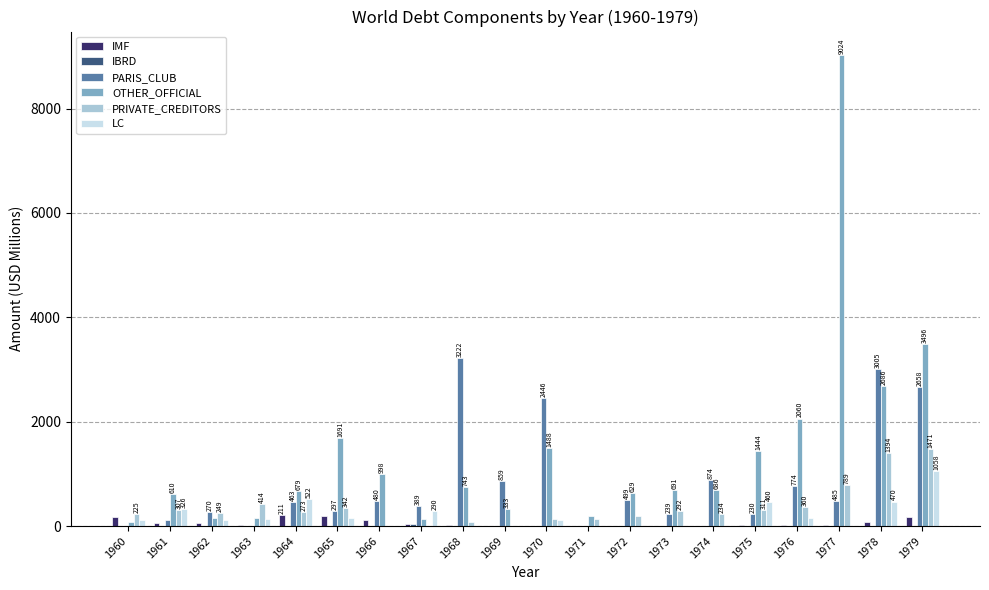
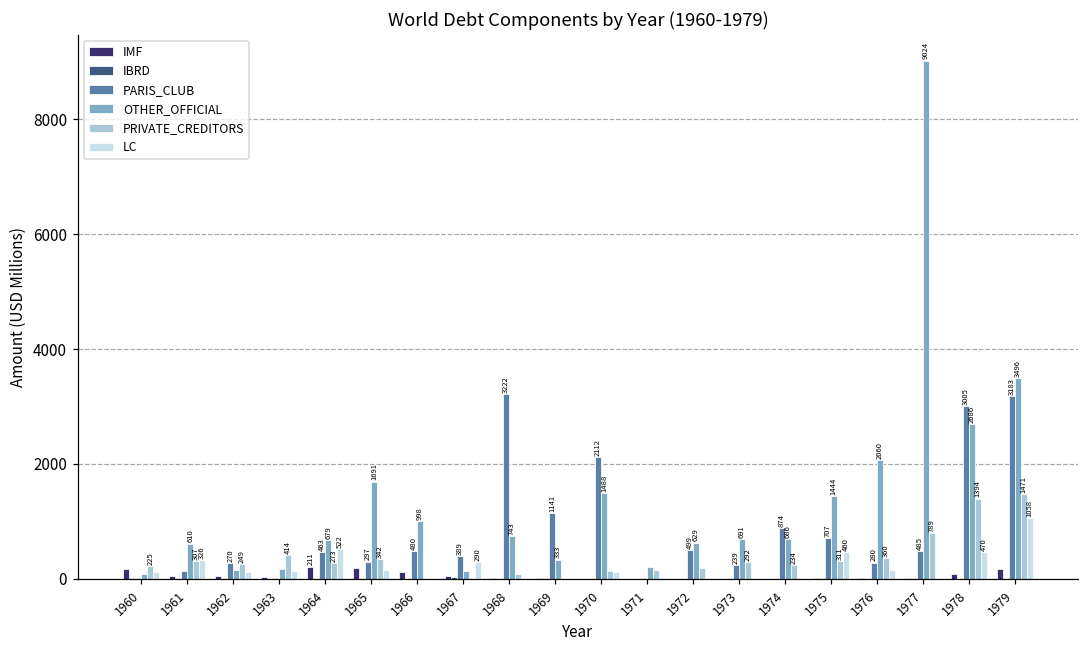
PARIS_CLUB, 1969: 859 -> 1141
PARIS_CLUB, 1970: 2446 -> 2112
PARIS_CLUB, 1975: 230 -> 707
PARIS_CLUB, 1976: 774 -> 280
PARIS_CLUB, 1979: 2658 -> 3183
